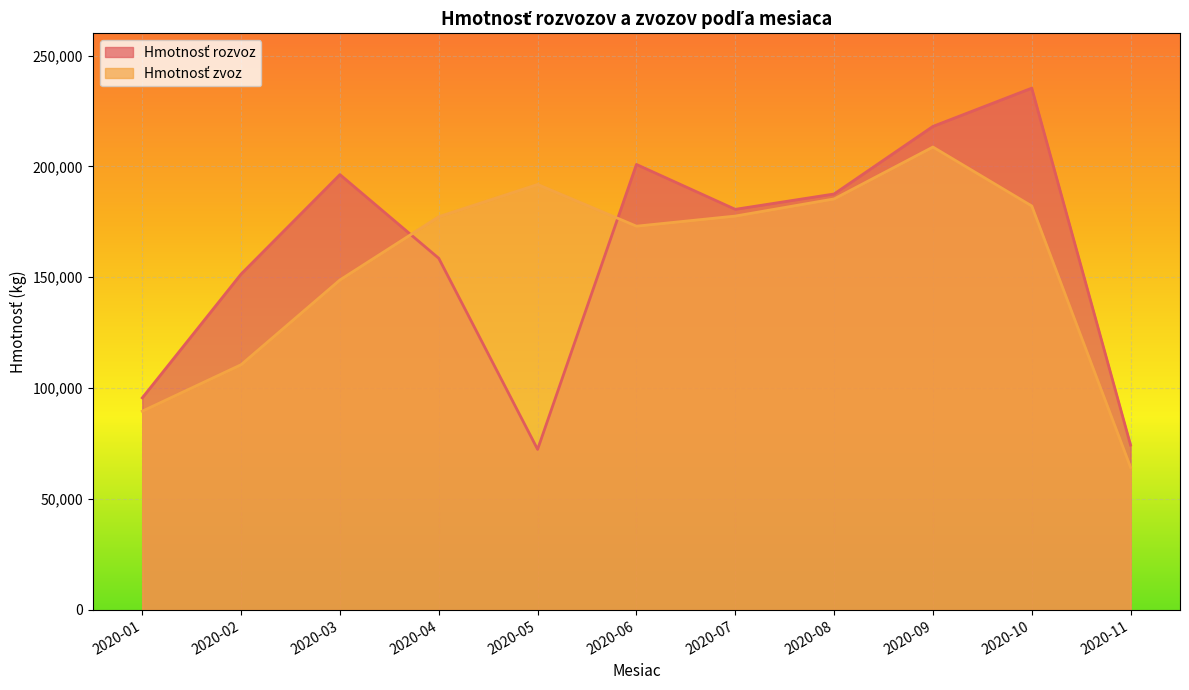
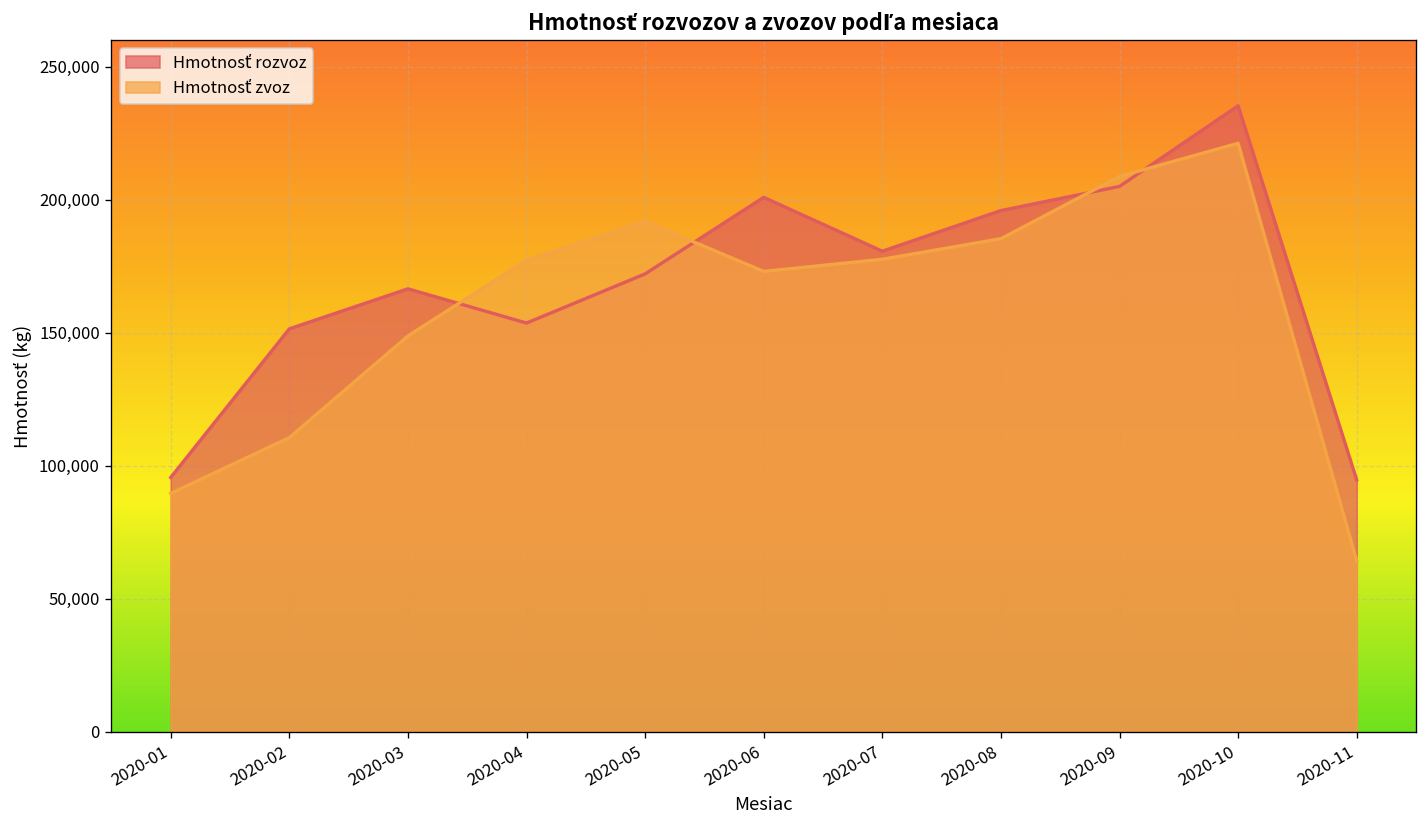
Hmotnosť rozvoz, 2020-03: 196,000 -> 167,000
Hmotnosť rozvoz, 2020-04: 159,000 -> 154,000
Hmotnosť rozvoz, 2020-05: 72,000 -> 172,000
Hmotnosť rozvoz, 2020-08: 188,000 -> 196,000
Hmotnosť rozvoz, 2020-09: 218,000 -> 205,000
Hmotnosť zvoz, 2020-10: 182,000 -> 221,000
Hmotnosť rozvoz, 2020-11: 74,000 -> 95,000
